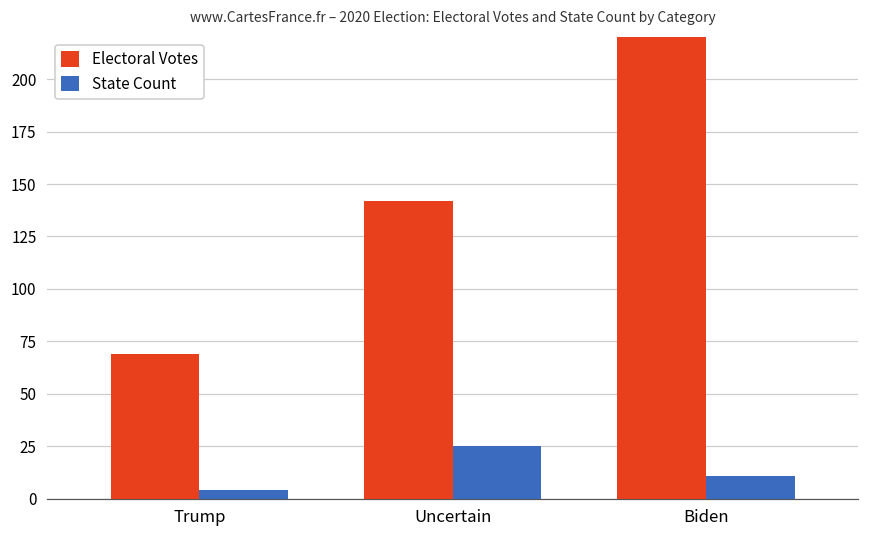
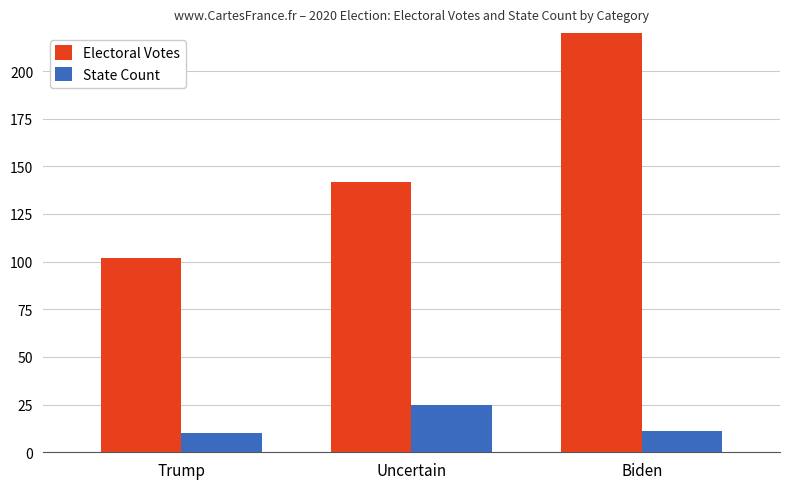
Electoral Votes, Trump: 69 -> 102
State Count, Trump: 4 -> 10
